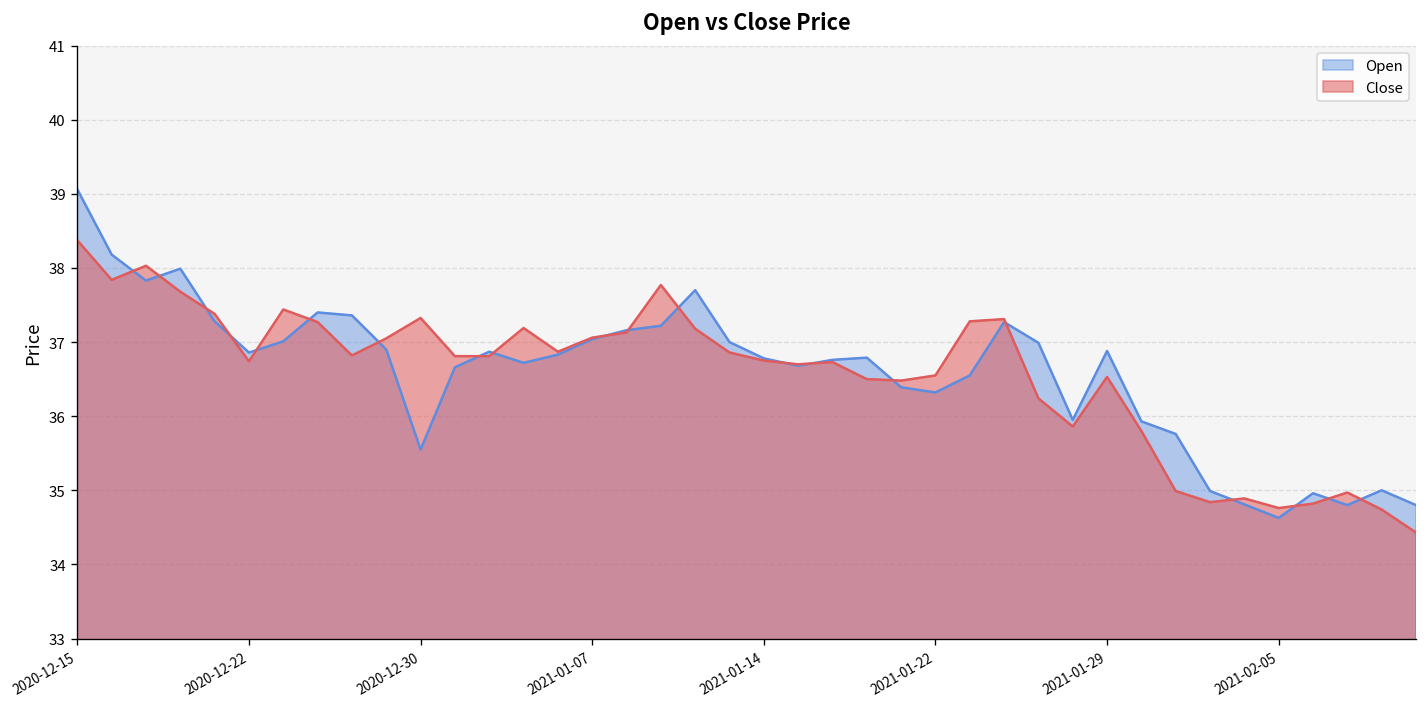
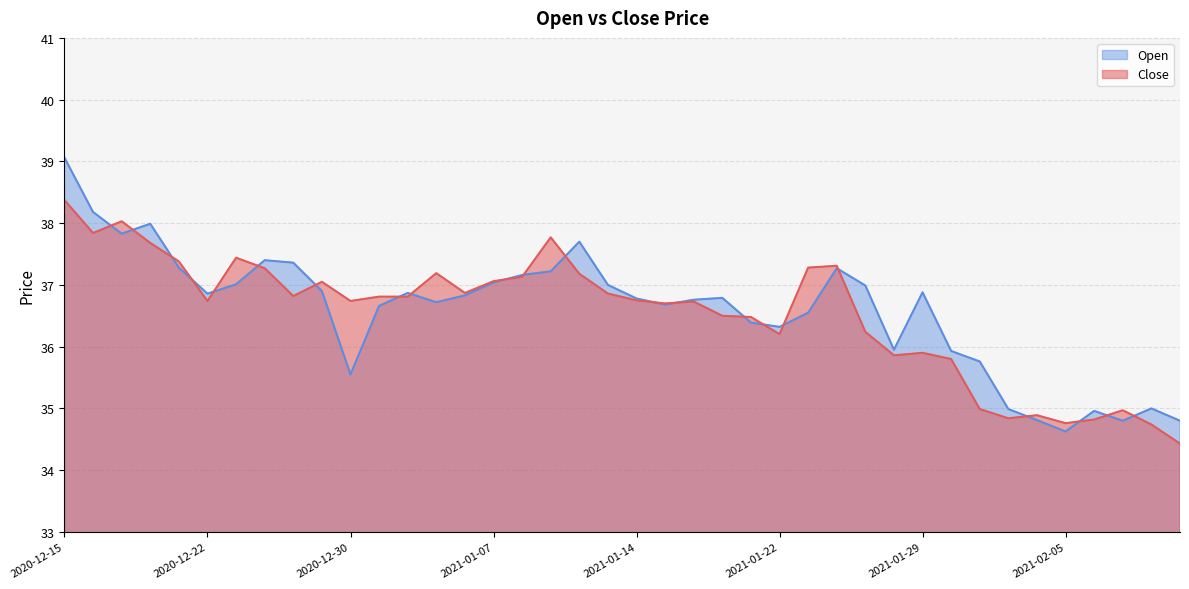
Close, 2020-12-30: 37.3 -> 36.7
Close, 2021-01-22: 36.5 -> 36.2
Close, 2021-01-29: 36.5 -> 35.9
